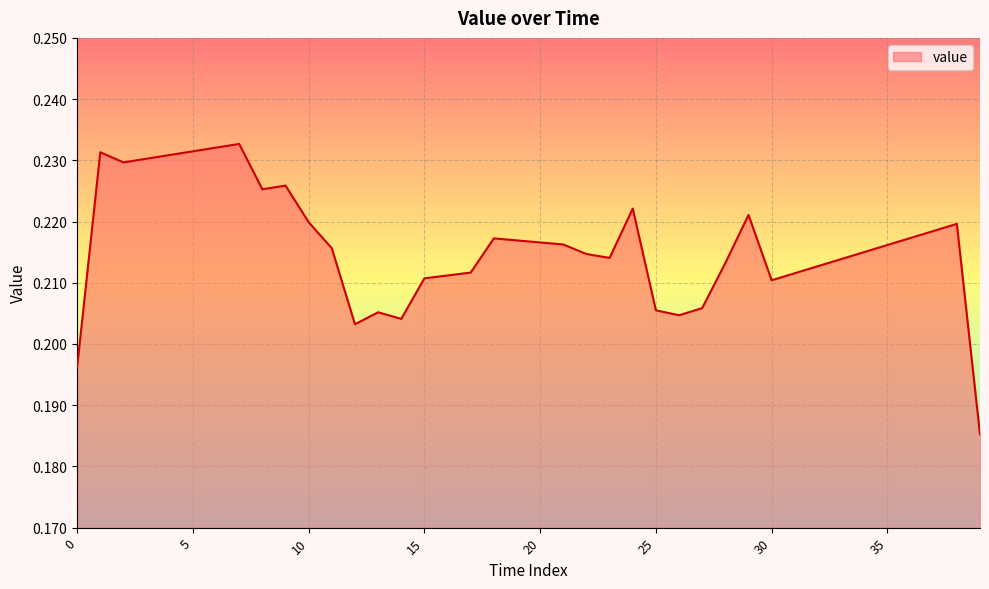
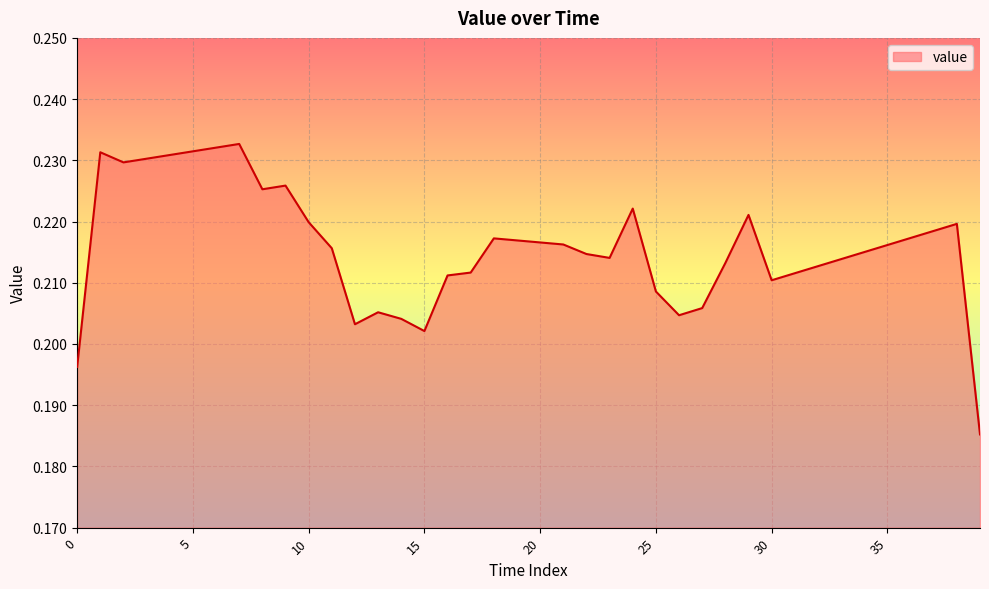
15: 0.211 -> 0.202
25: 0.205 -> 0.209
